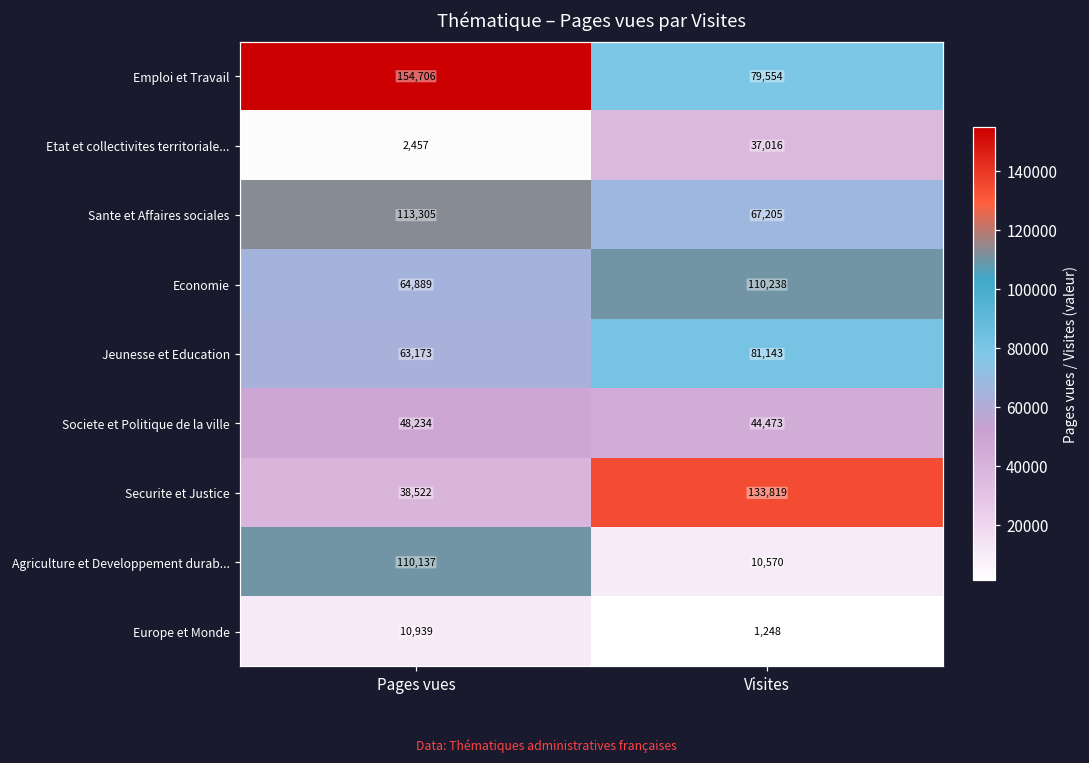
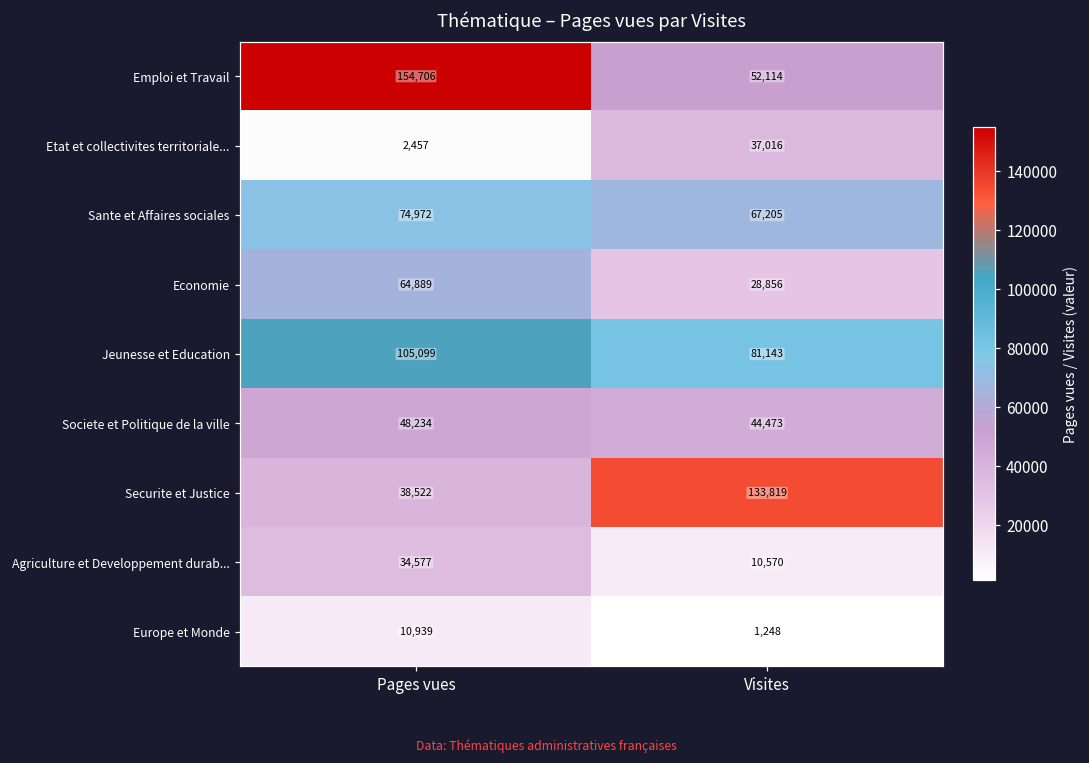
Emploi et Travail, Visites: 79,554 -> 52,114
Sante et Affaires sociales, Pages vues: 113,305 -> 74,972
Economie, Visites: 110,238 -> 28,856
Jeunesse et Education, Pages vues: 63,173 -> 105,099
Agriculture et Developpement durab..., Pages vues: 110,137 -> 34,577
